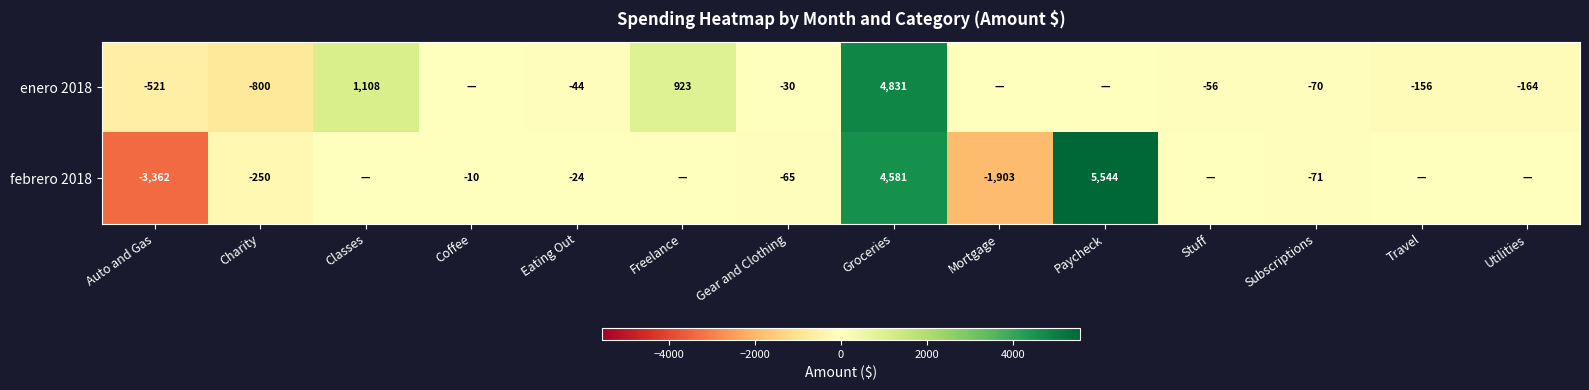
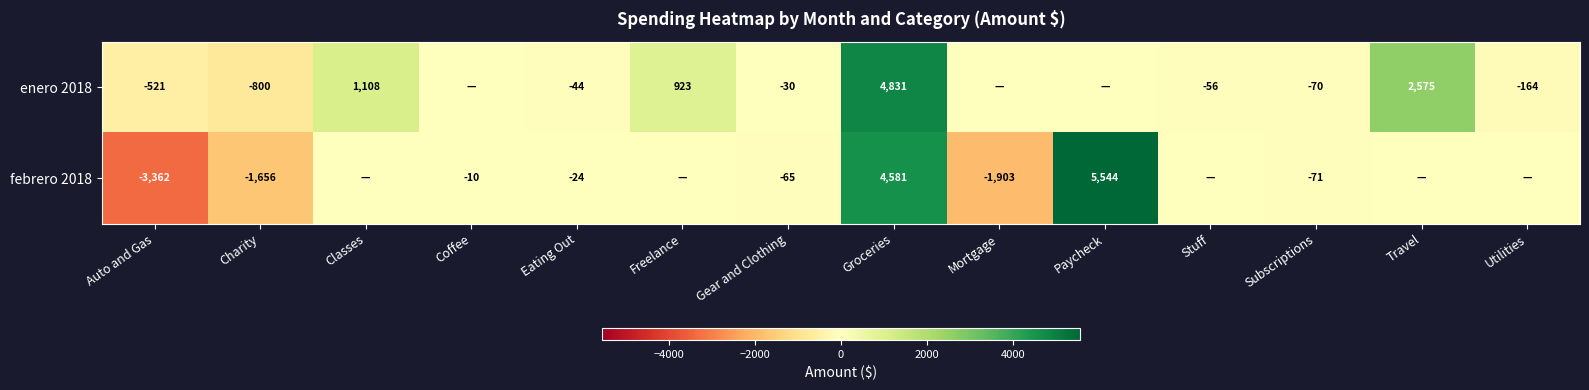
enero 2018, Travel: -156 -> 2,575
febrero 2018, Charity: -250 -> -1,656
